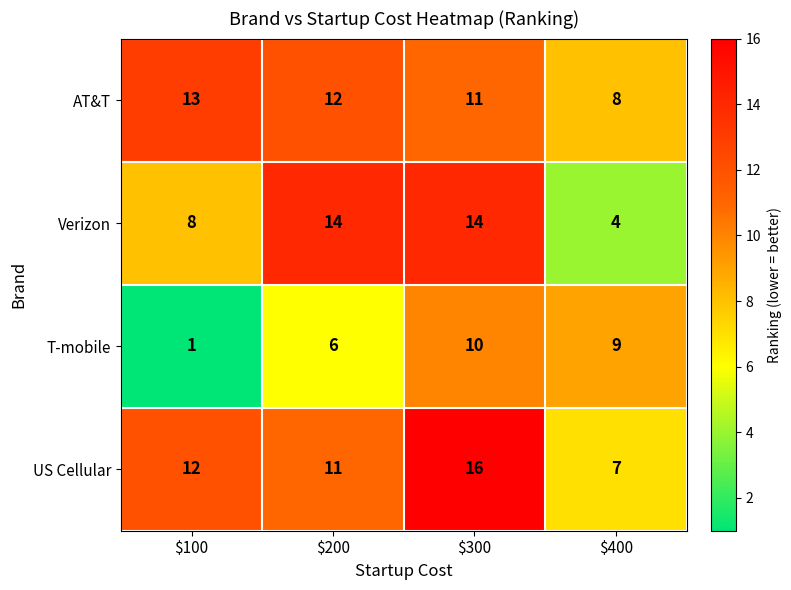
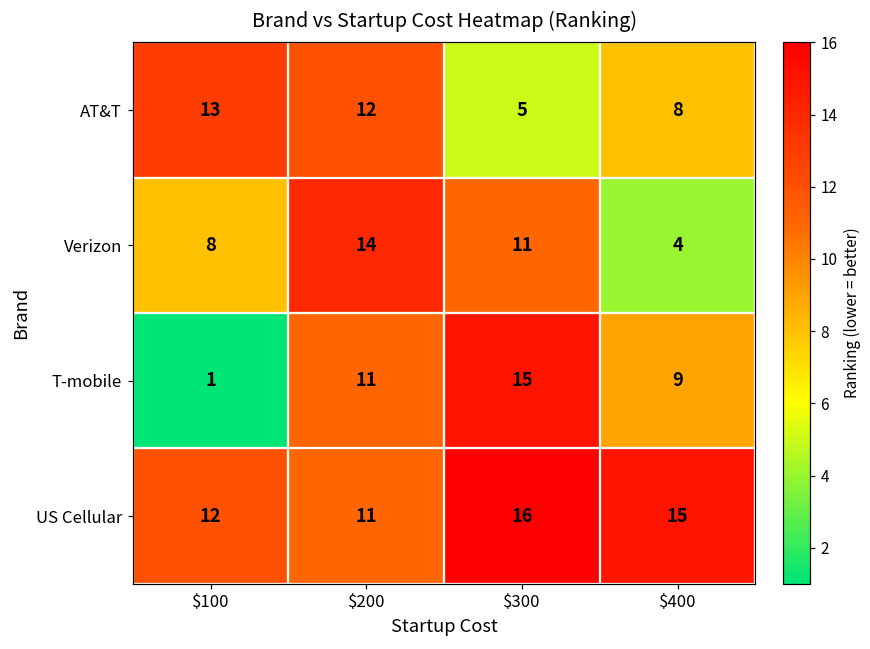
AT&T, $300: 11 -> 5
Verizon, $300: 14 -> 11
T-mobile, $200: 6 -> 11
T-mobile, $300: 10 -> 15
US Cellular, $400: 7 -> 15
